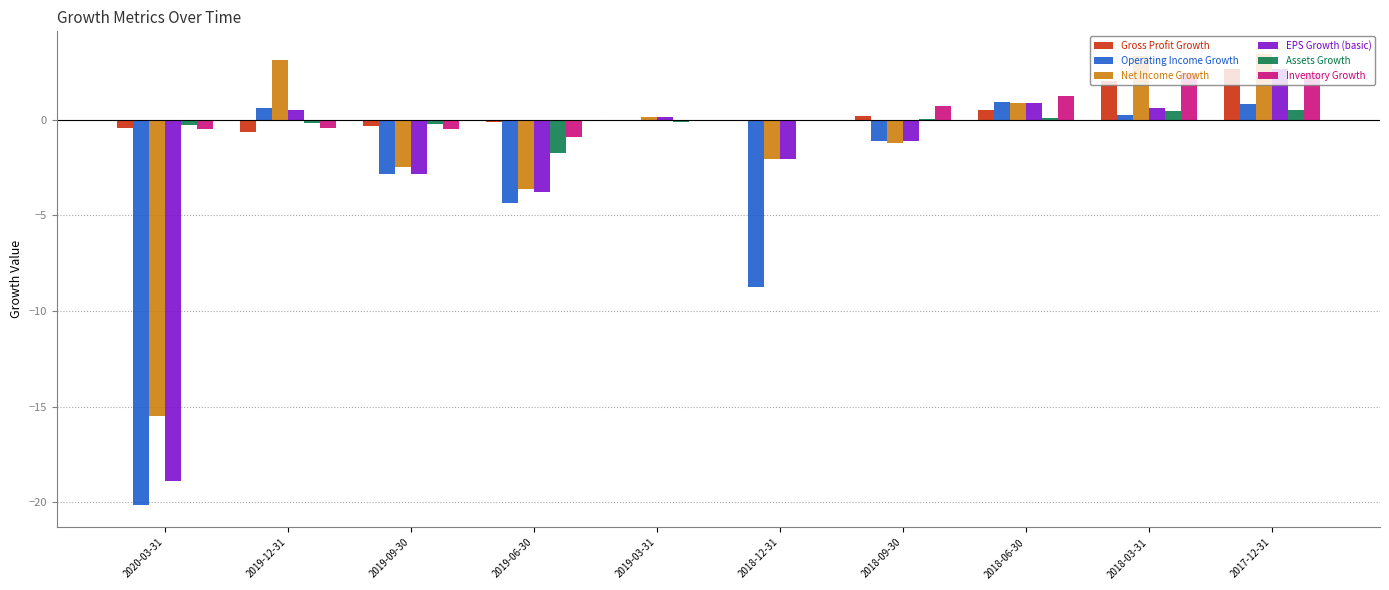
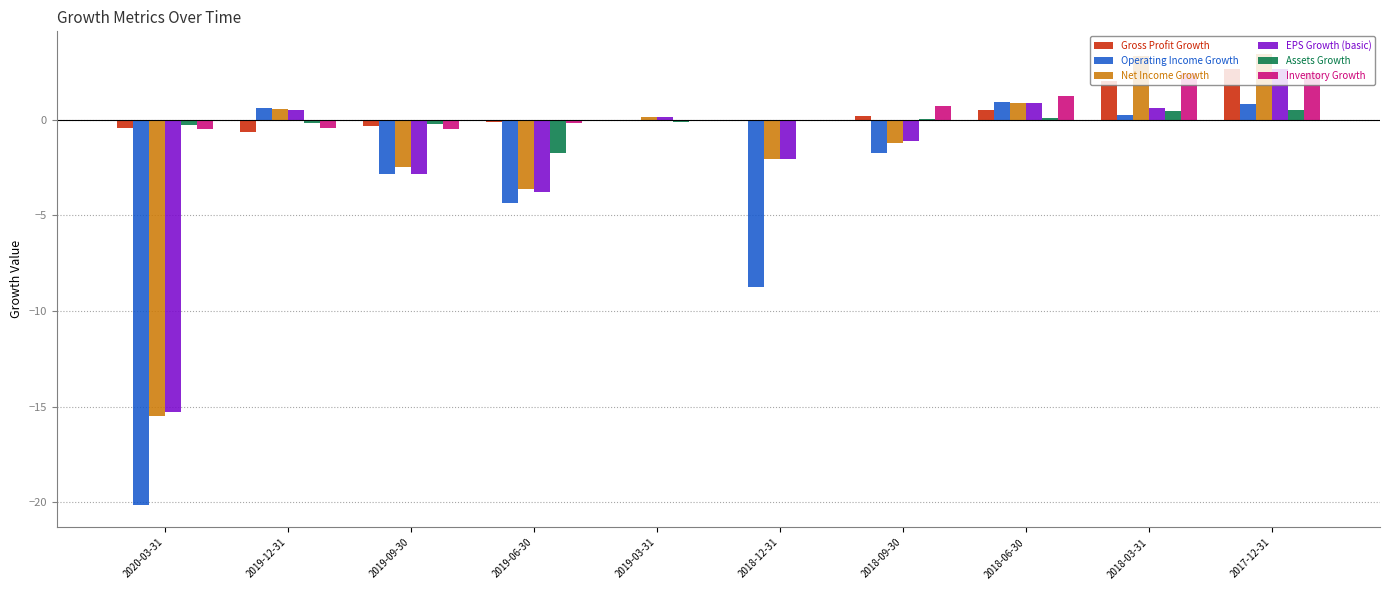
EPS Growth (basic), 2020-03-31: -18.9 -> -15.3
Net Income Growth, 2019-12-31: 3.1 -> 0.6
Inventory Growth, 2019-06-30: -0.9 -> -0.2
Operating Income Growth, 2018-09-30: -1.1 -> -1.7
